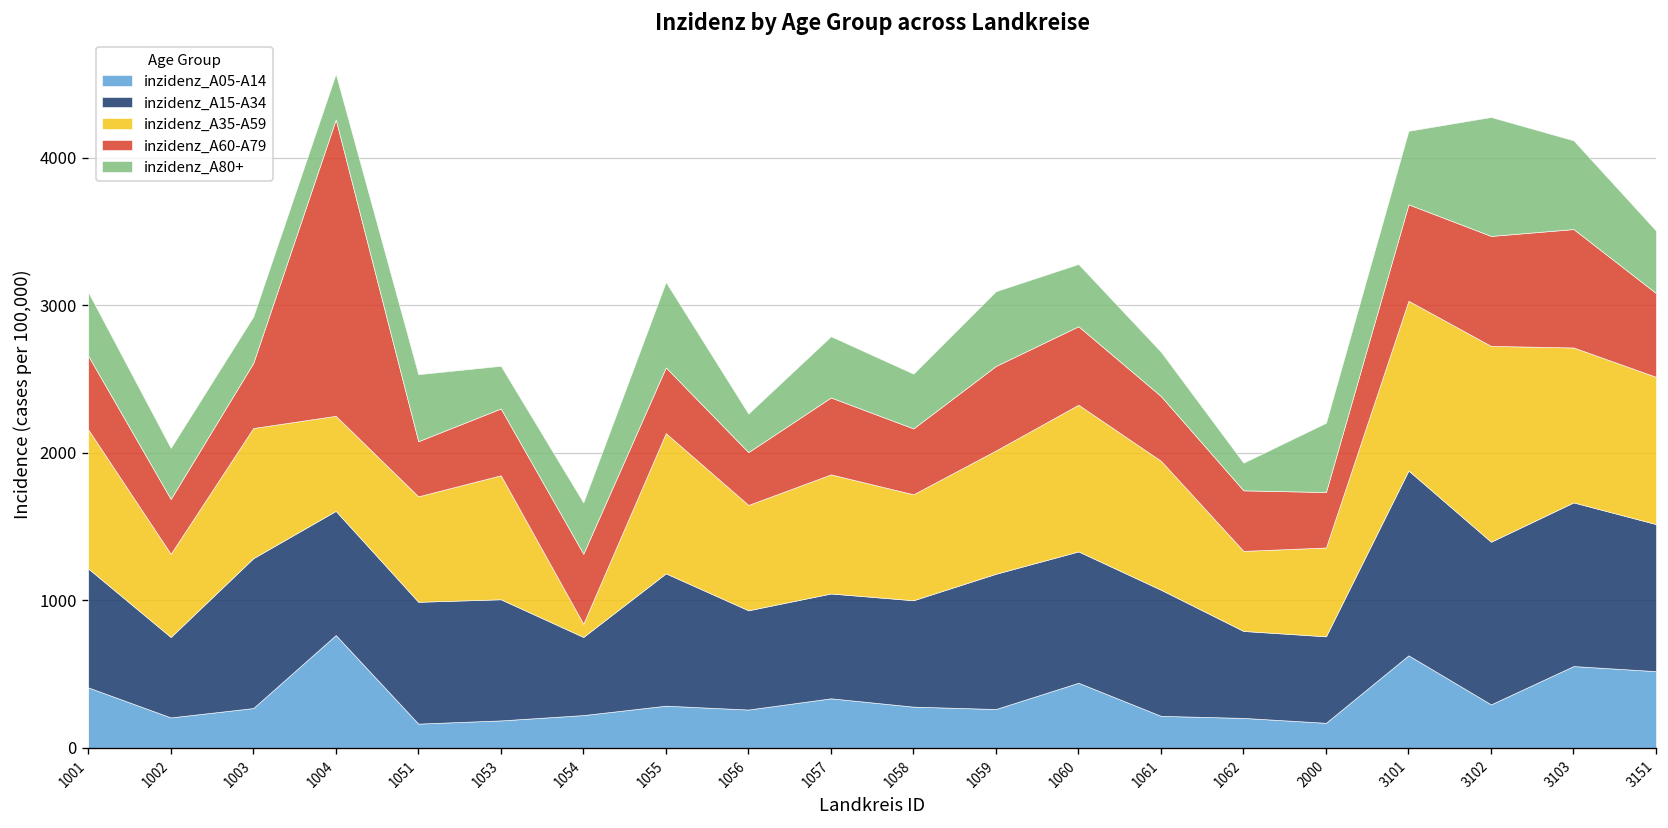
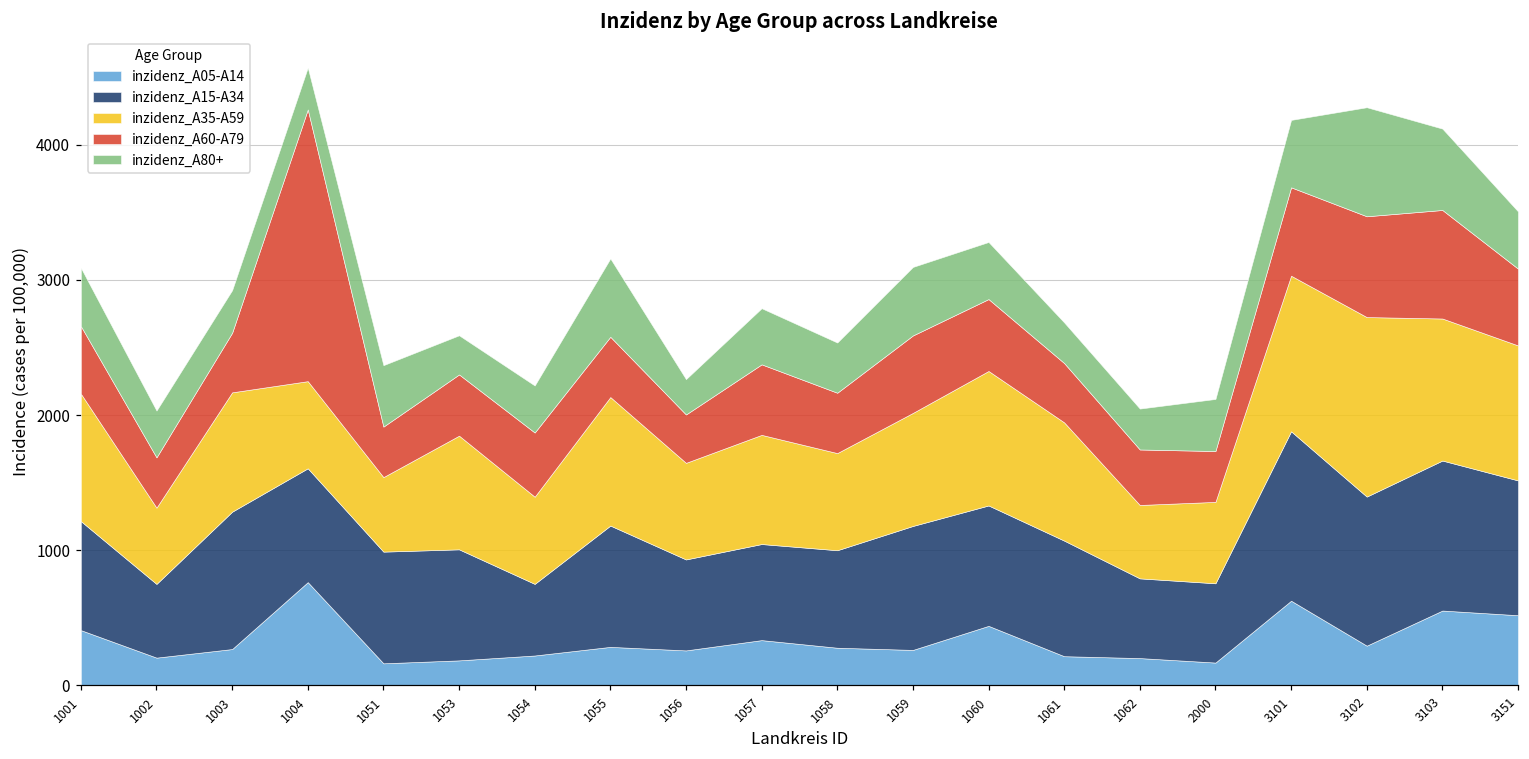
inzidenz_A35-A59, 1051: 720 -> 550
inzidenz_A35-A59, 1054: 90 -> 640
inzidenz_A80+, 1062: 190 -> 300
inzidenz_A80+, 2000: 470 -> 390
